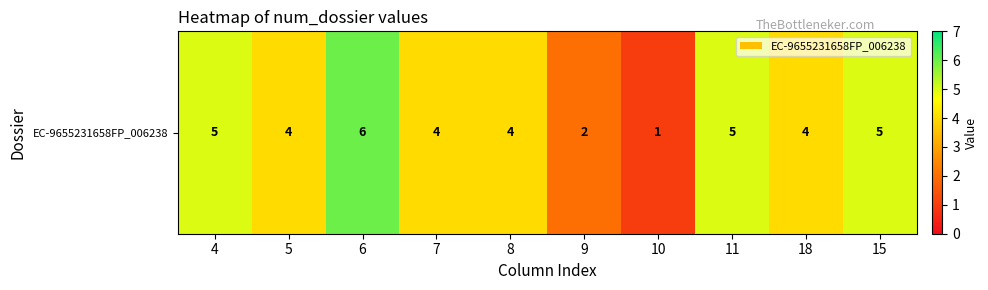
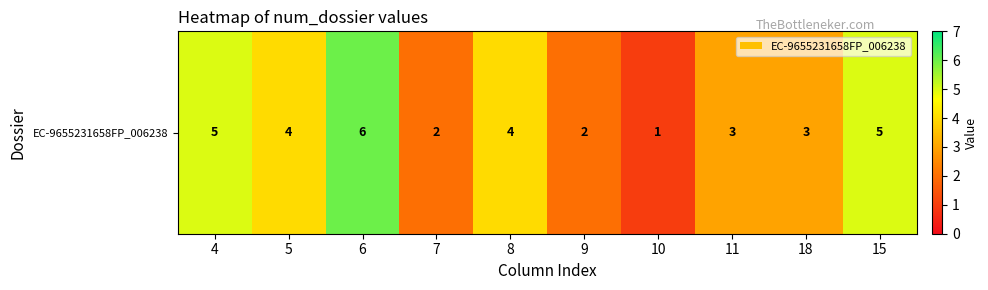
EC-9655231658FP_006238, 7: 4 -> 2
EC-9655231658FP_006238, 11: 5 -> 3
EC-9655231658FP_006238, 18: 4 -> 3
